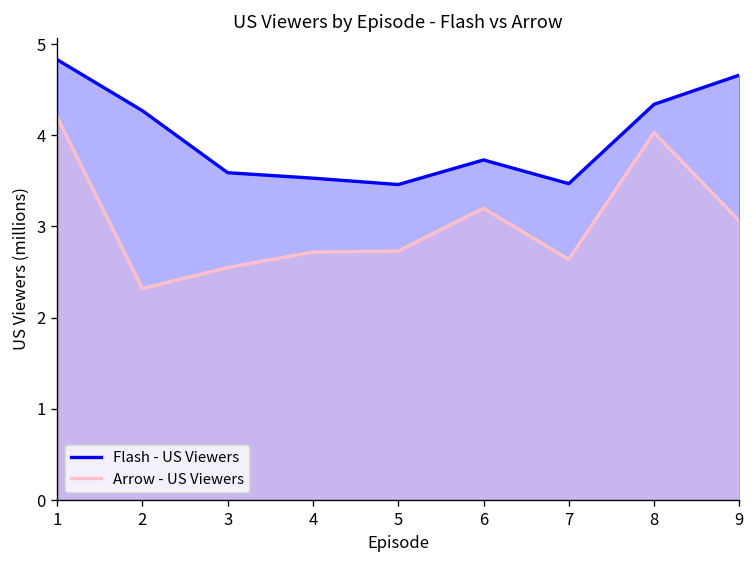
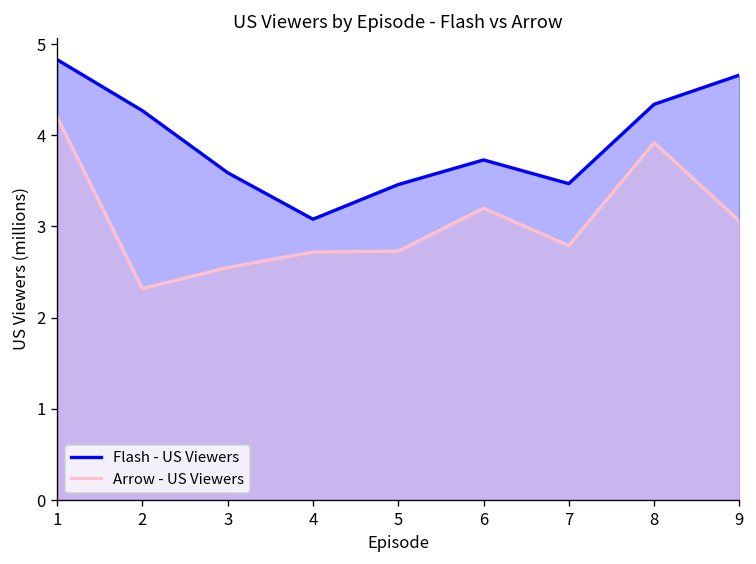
Flash - US Viewers, 4: 3.5 -> 3.1
Arrow - US Viewers, 7: 2.6 -> 2.8
Arrow - US Viewers, 8: 4.0 -> 3.9
